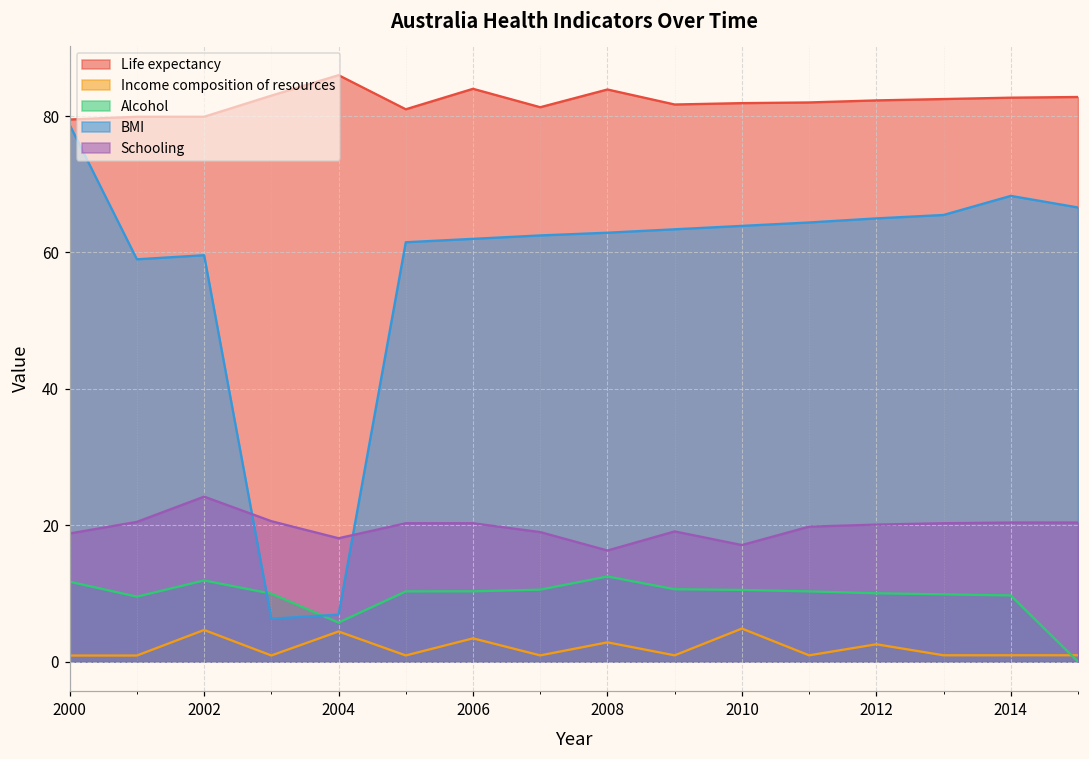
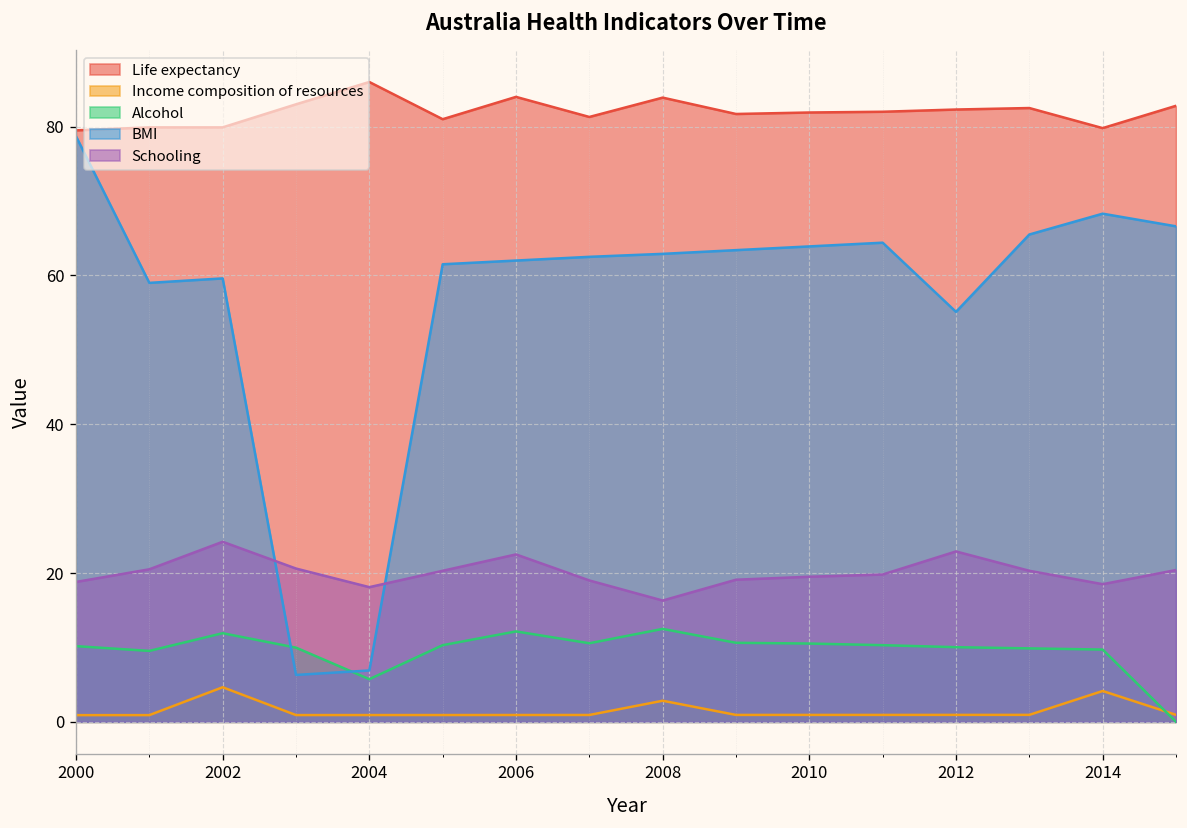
Alcohol, 2000: 12 -> 10
Income composition of resources, 2004: 4 -> 1
Income composition of resources, 2006: 3 -> 1
Alcohol, 2006: 10 -> 12
Schooling, 2006: 20 -> 23
Income composition of resources, 2010: 5 -> 1
Schooling, 2010: 17 -> 20
Income composition of resources, 2012: 3 -> 1
BMI, 2012: 65 -> 55
Schooling, 2012: 20 -> 23
Life expectancy, 2014: 83 -> 80
Income composition of resources, 2014: 1 -> 4
Schooling, 2014: 20 -> 19
